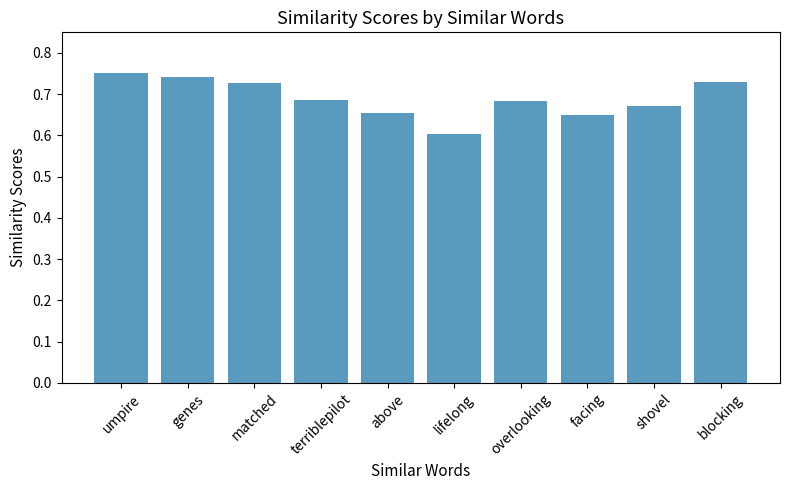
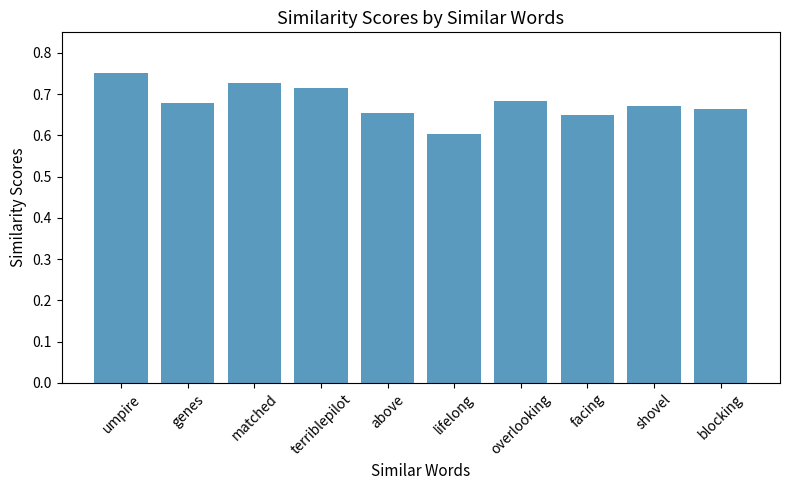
genes: 0.74 -> 0.68
terriblepilot: 0.69 -> 0.71
blocking: 0.73 -> 0.66
